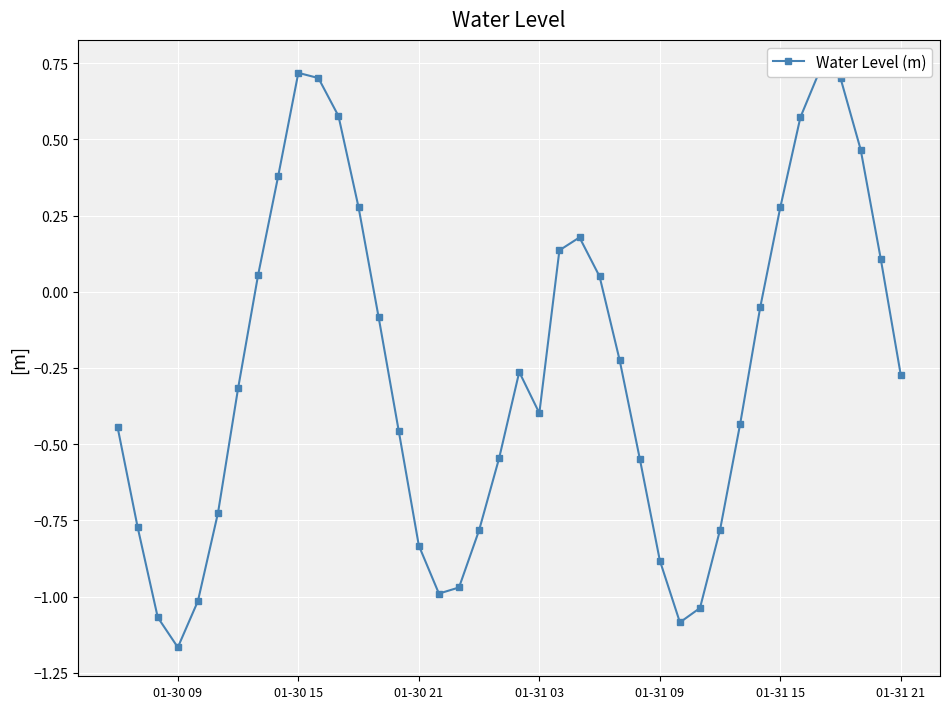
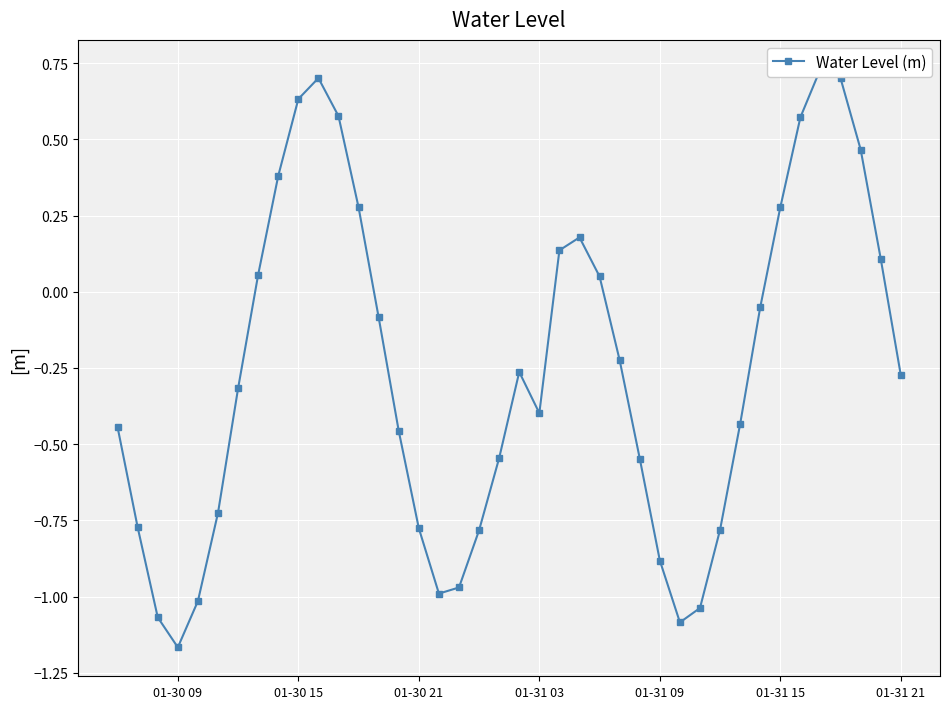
01-30 15: 0.72 -> 0.63
01-30 21: -0.83 -> -0.78
